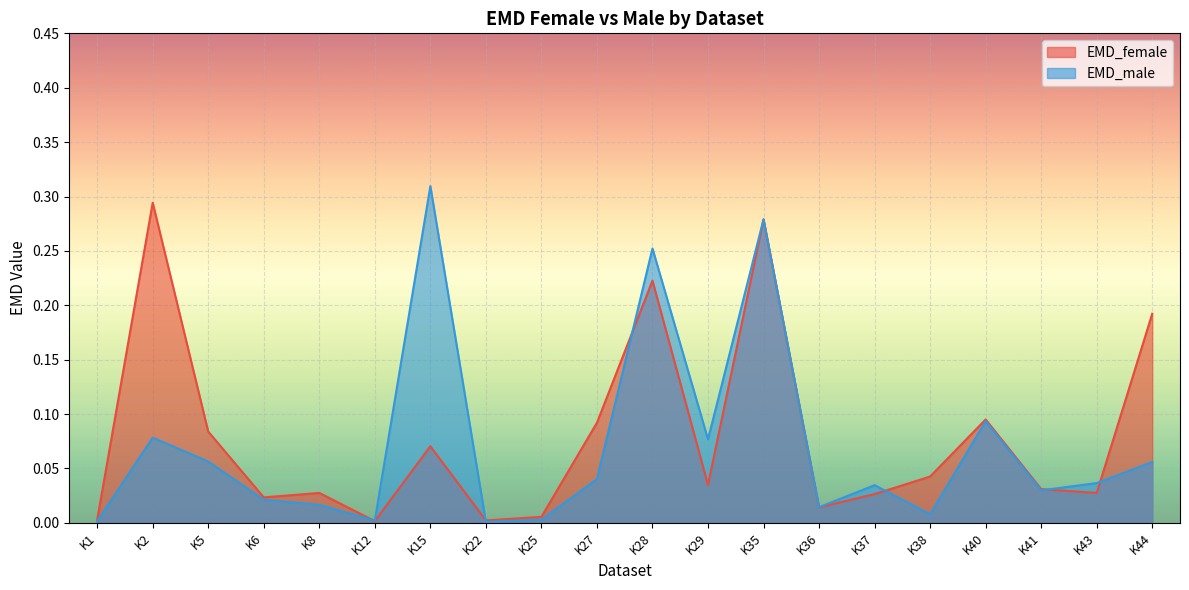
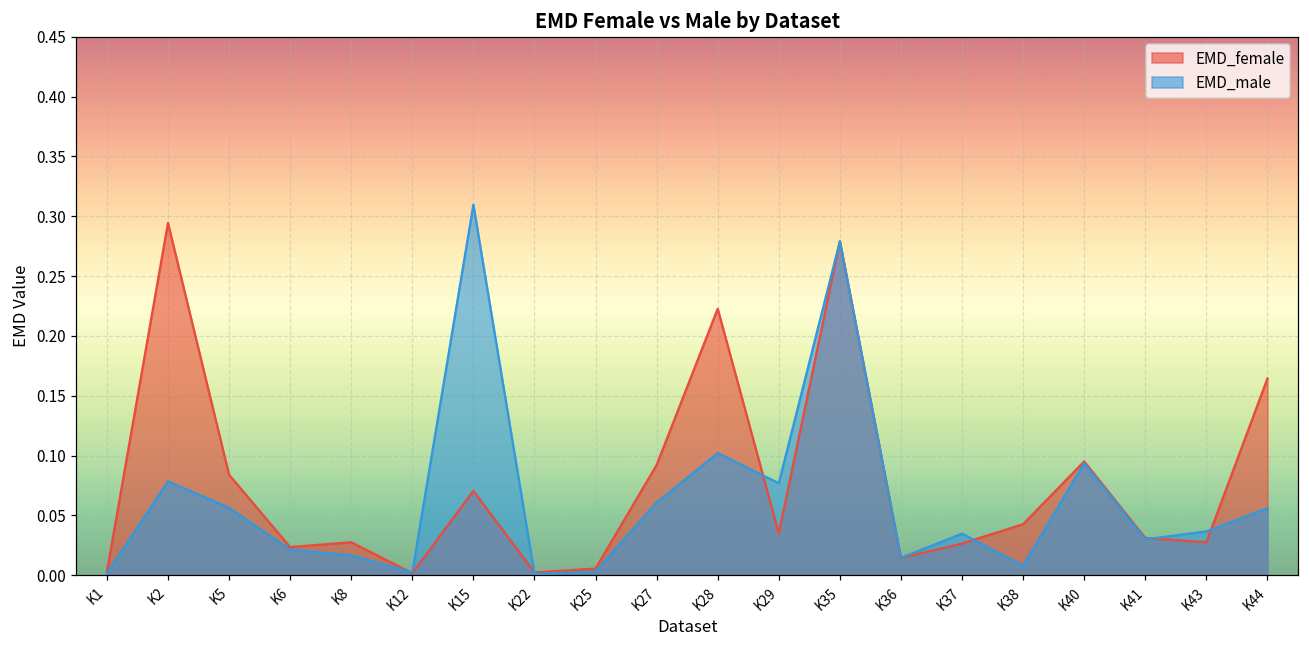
EMD_male, K27: 0.040 -> 0.061
EMD_male, K28: 0.252 -> 0.102
EMD_female, K44: 0.192 -> 0.164
